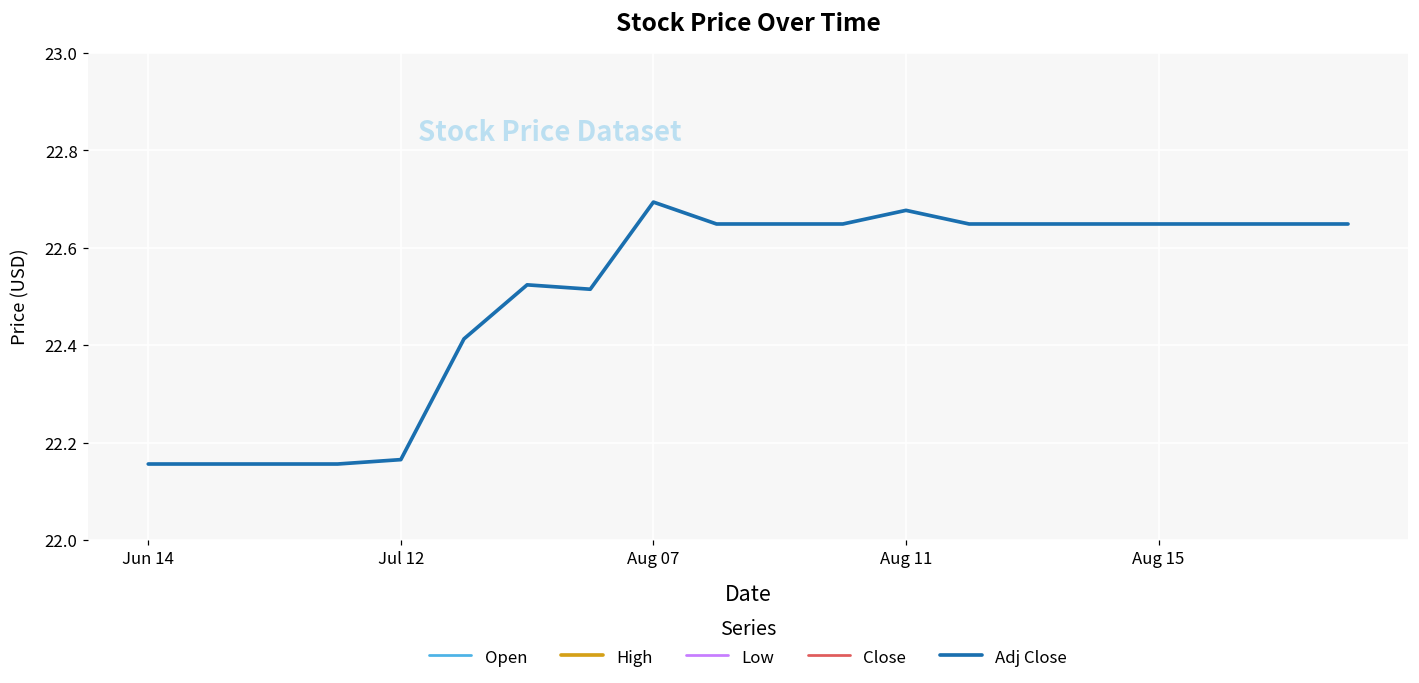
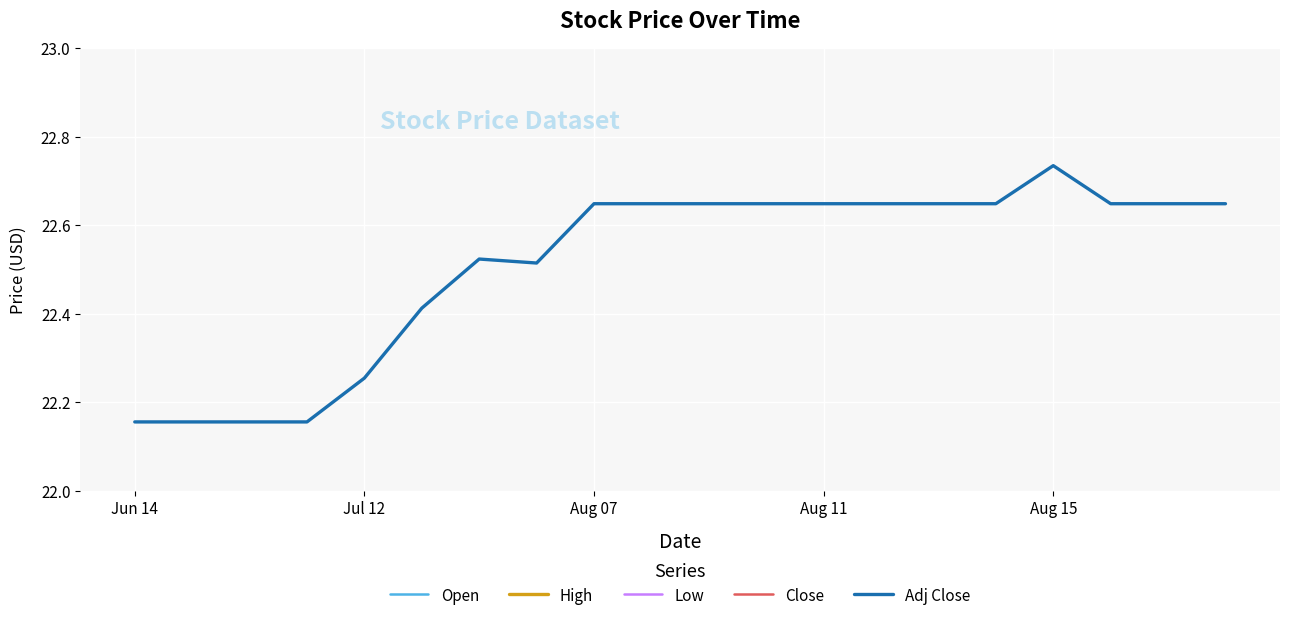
Adj Close, Jul 12: 22.17 -> 22.26
Adj Close, Aug 07: 22.69 -> 22.65
Adj Close, Aug 11: 22.68 -> 22.65
Adj Close, Aug 15: 22.65 -> 22.74
